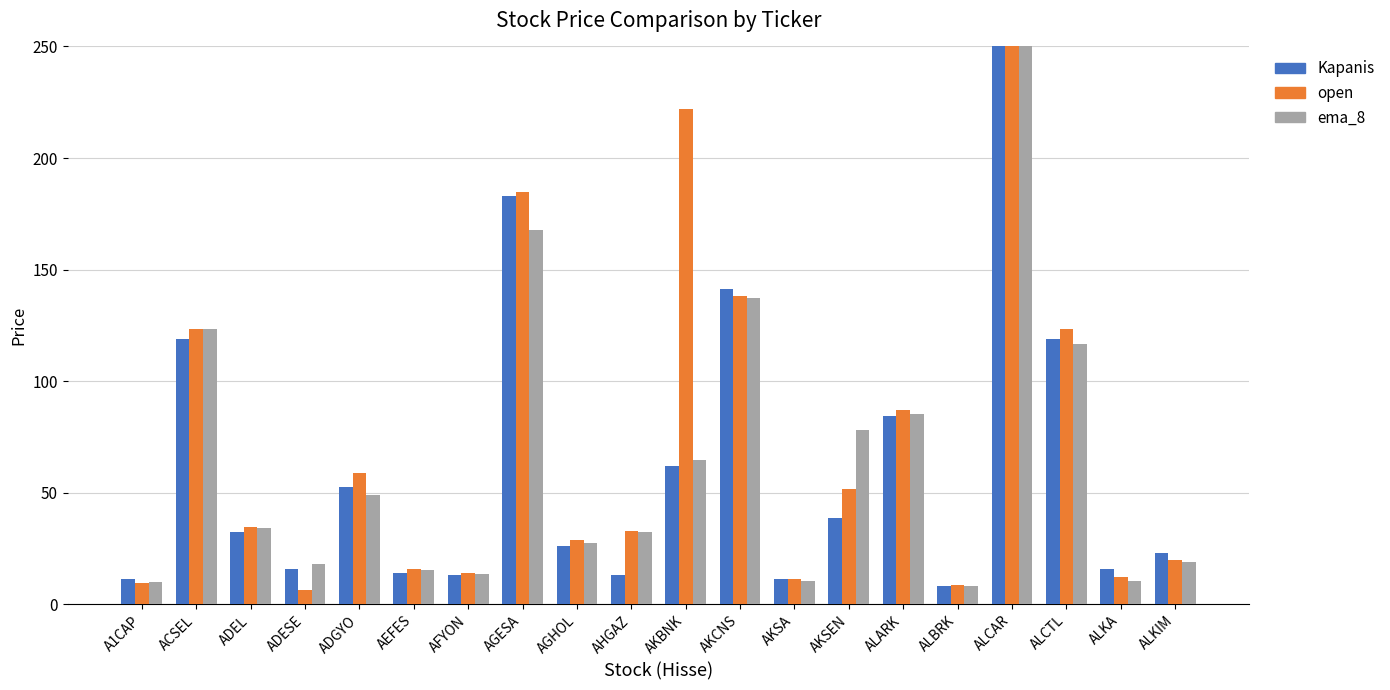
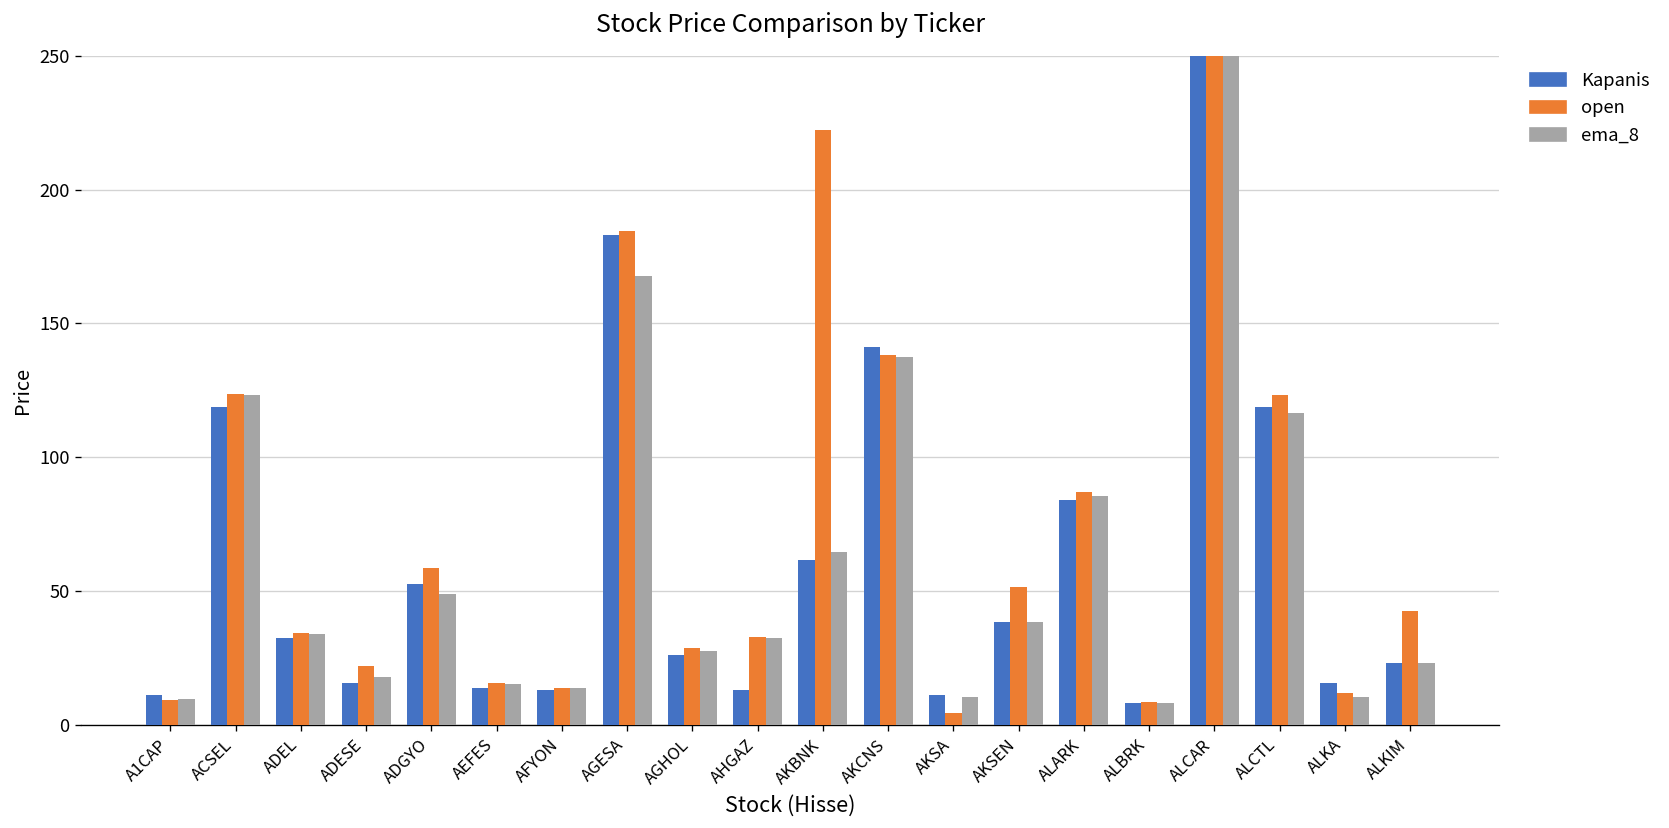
open, ADESE: 6 -> 22
open, AKSA: 11 -> 5
ema_8, AKSEN: 78 -> 39
open, ALKIM: 20 -> 43
ema_8, ALKIM: 19 -> 23
